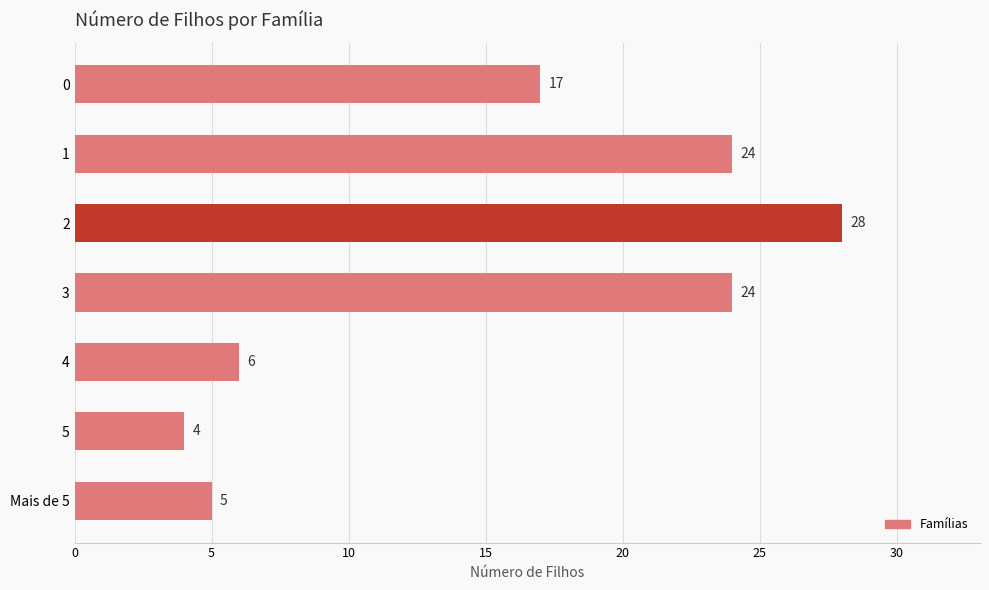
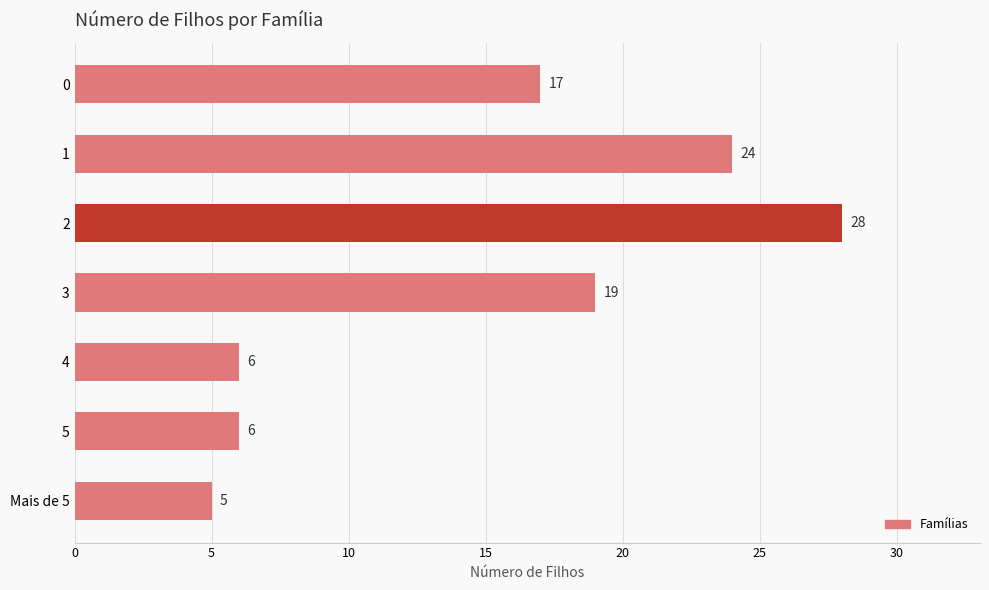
3: 24 -> 19
5: 4 -> 6
